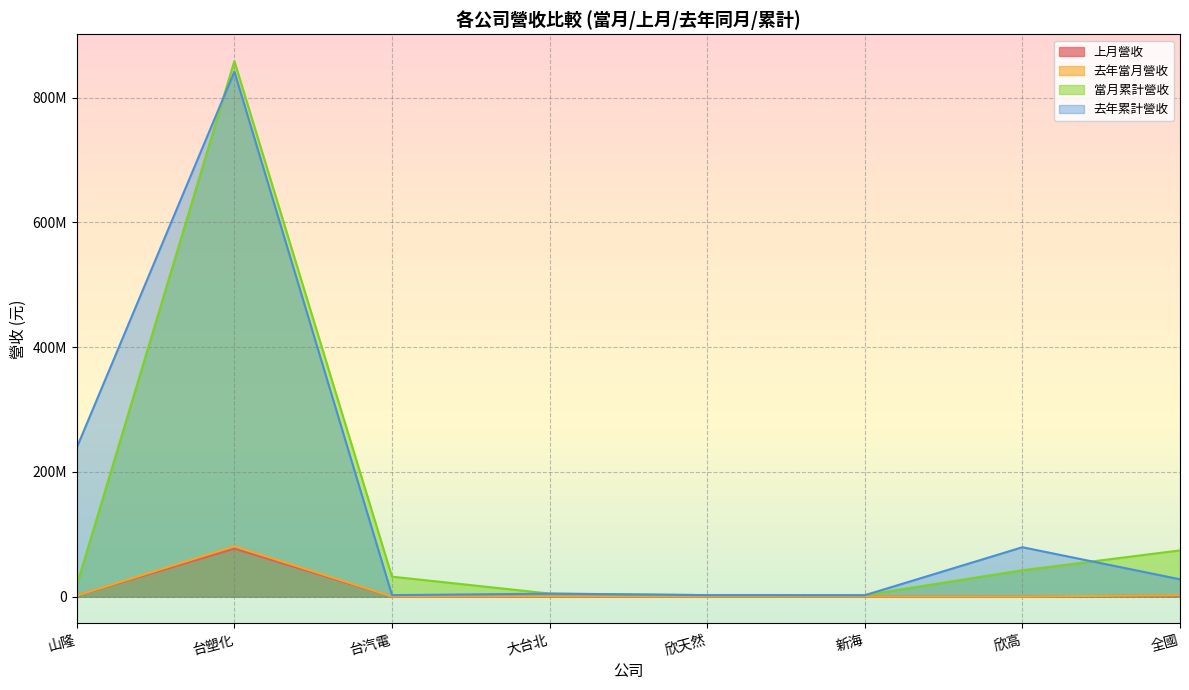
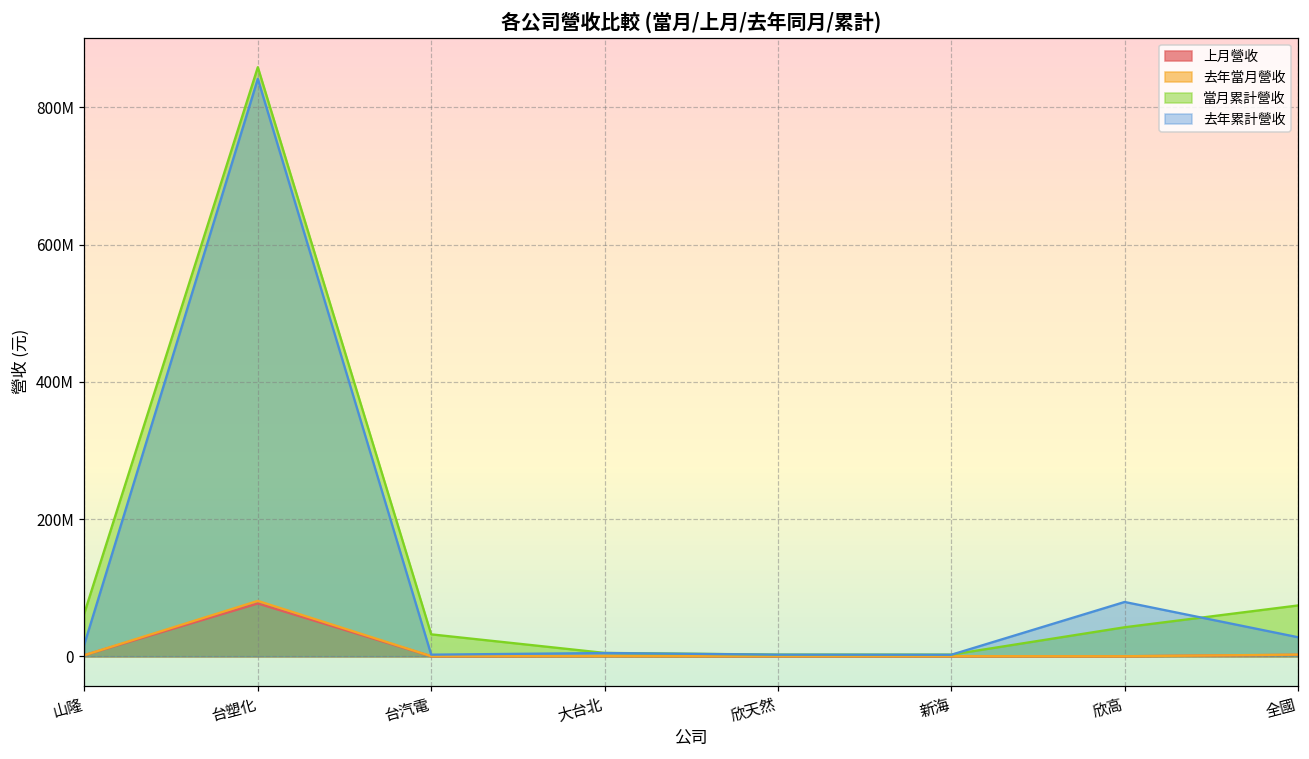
當月累計營收, 山隆: 20000000 -> 60000000
去年累計營收, 山隆: 240000000 -> 20000000
